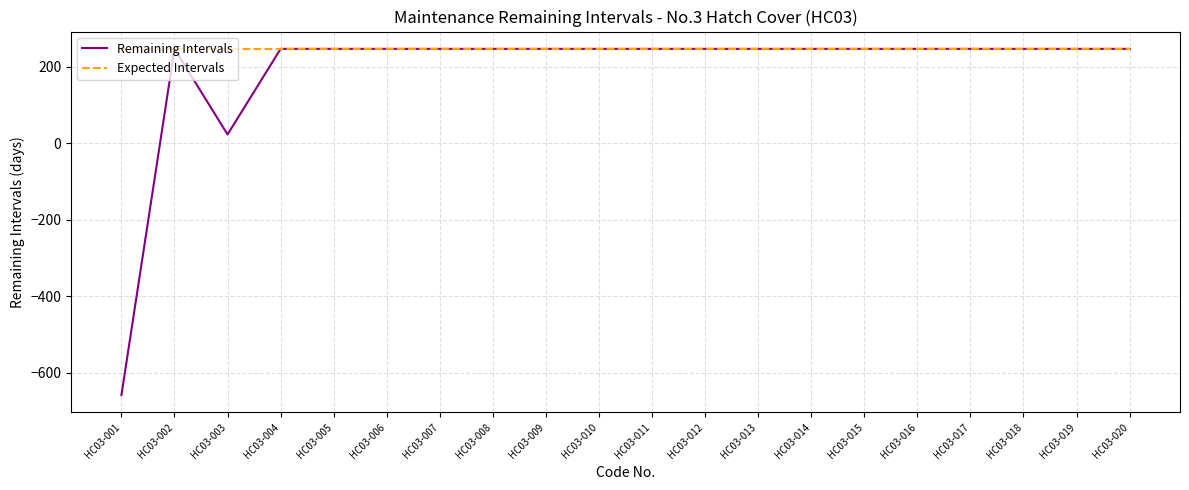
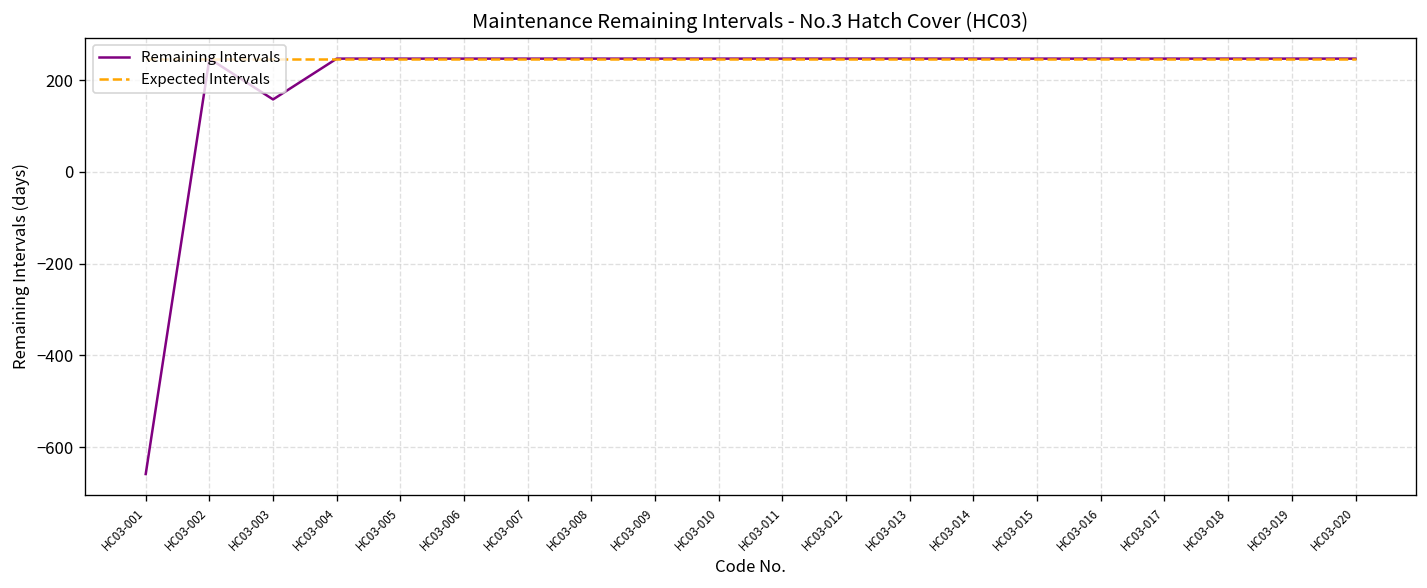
Remaining Intervals, HC03-003: 20 -> 160
